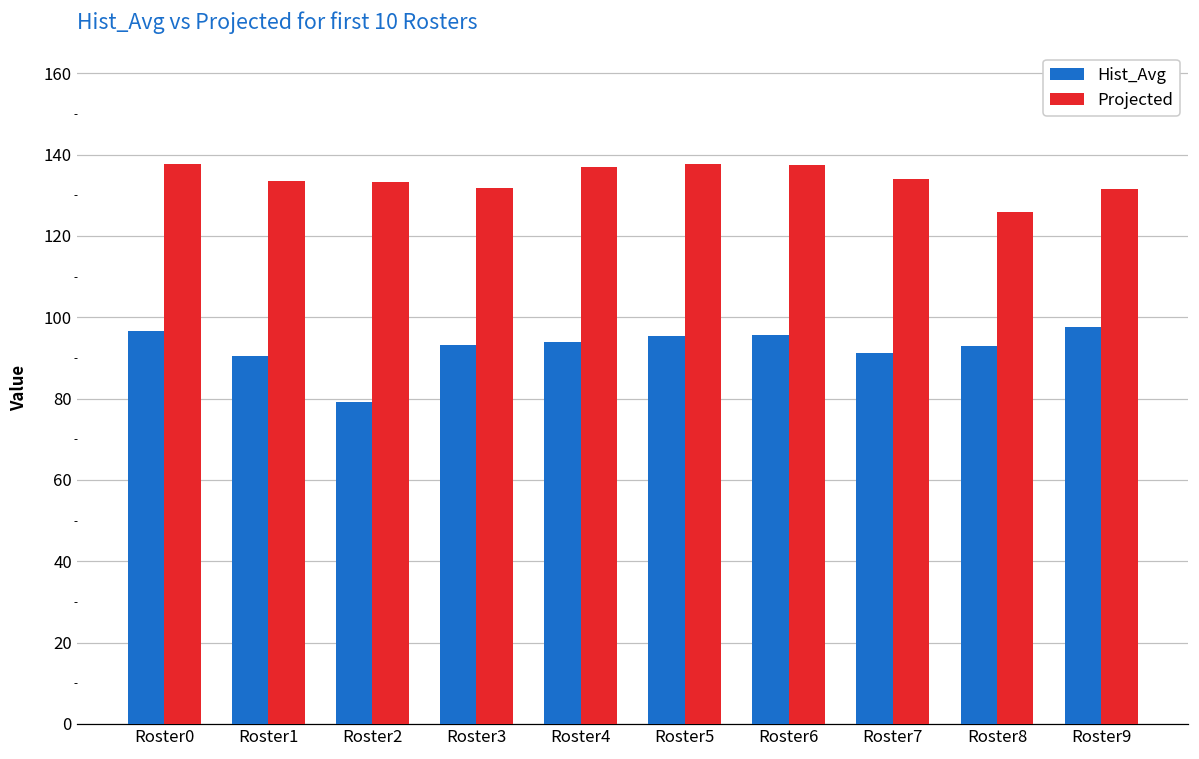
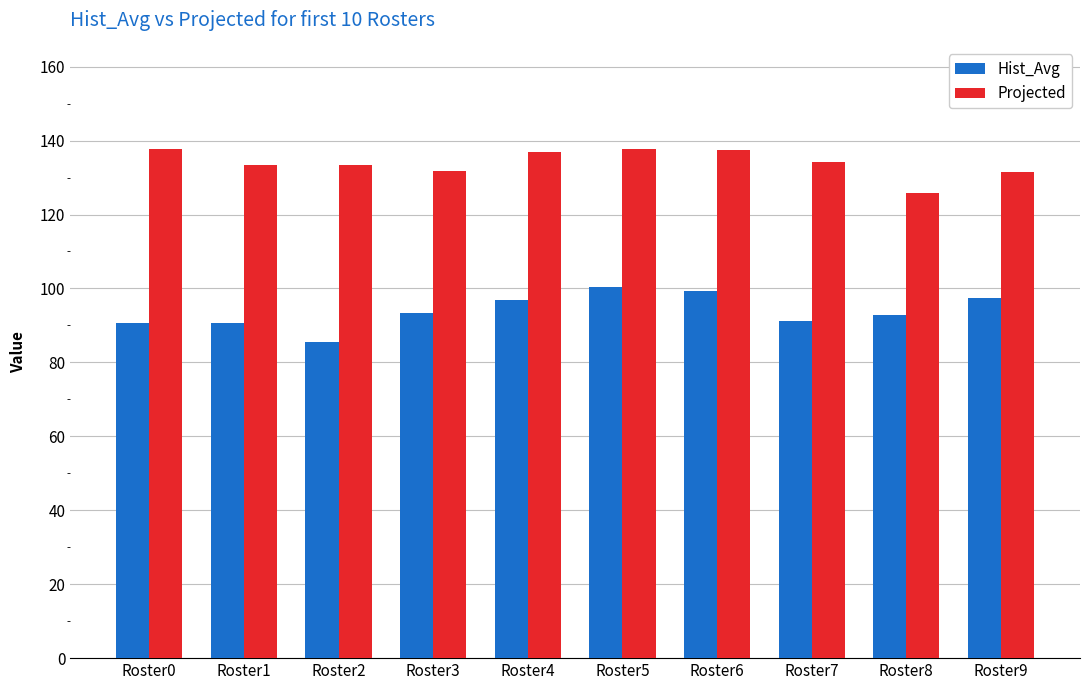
Hist_Avg, Roster0: 97 -> 91
Hist_Avg, Roster2: 79 -> 85
Hist_Avg, Roster4: 94 -> 97
Hist_Avg, Roster5: 95 -> 101
Hist_Avg, Roster6: 96 -> 99
